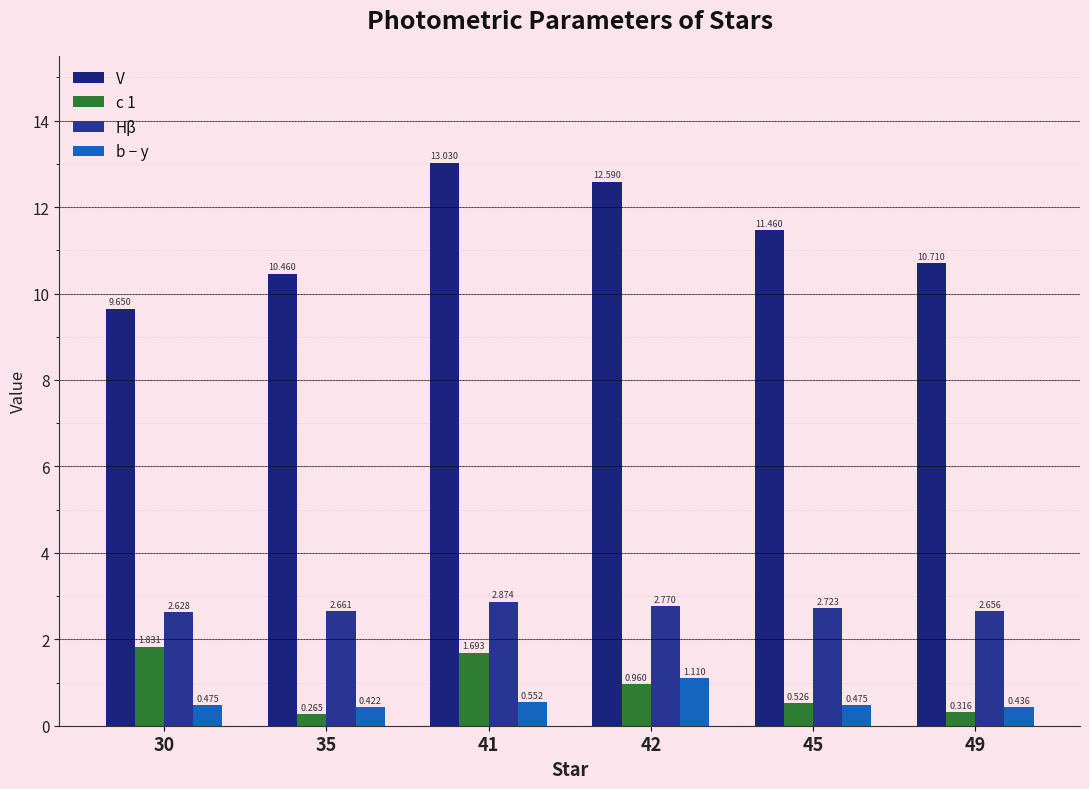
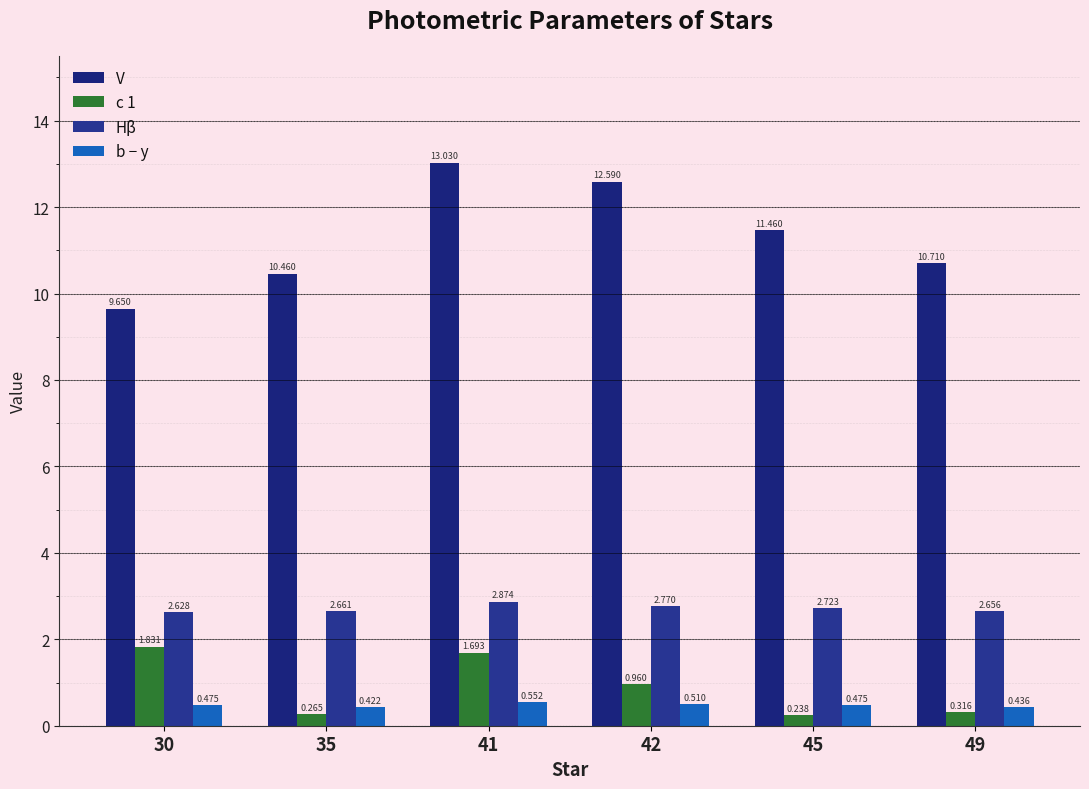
b − y, 42: 1.110 -> 0.510
c 1, 45: 0.526 -> 0.238
